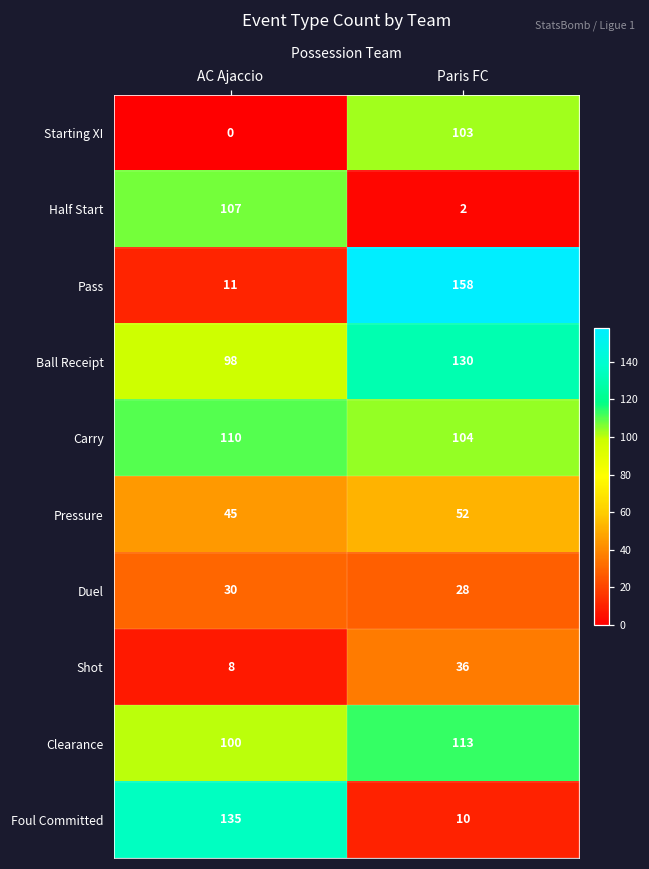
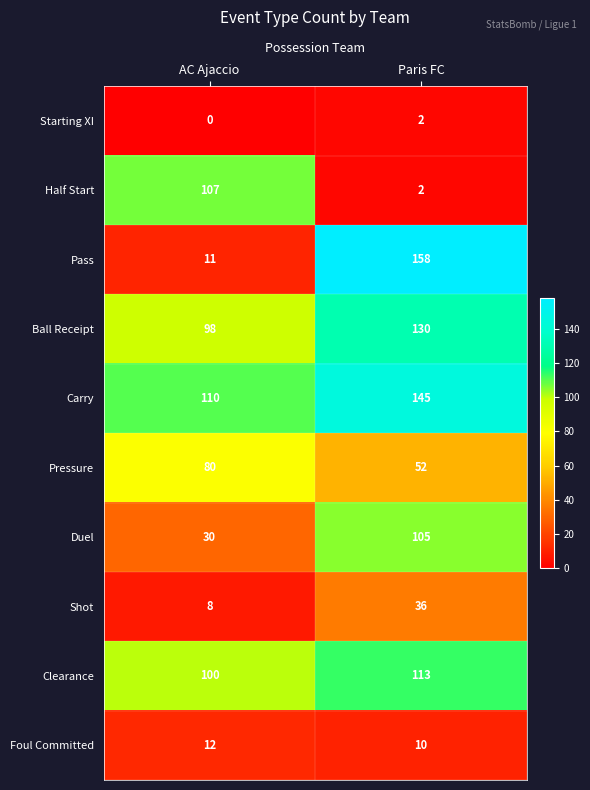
Starting XI, Paris FC: 103 -> 2
Carry, Paris FC: 104 -> 145
Pressure, AC Ajaccio: 45 -> 80
Duel, Paris FC: 28 -> 105
Foul Committed, AC Ajaccio: 135 -> 12
